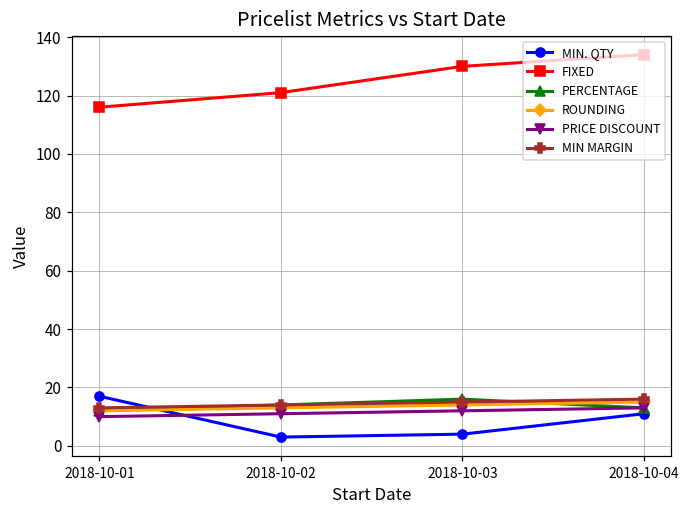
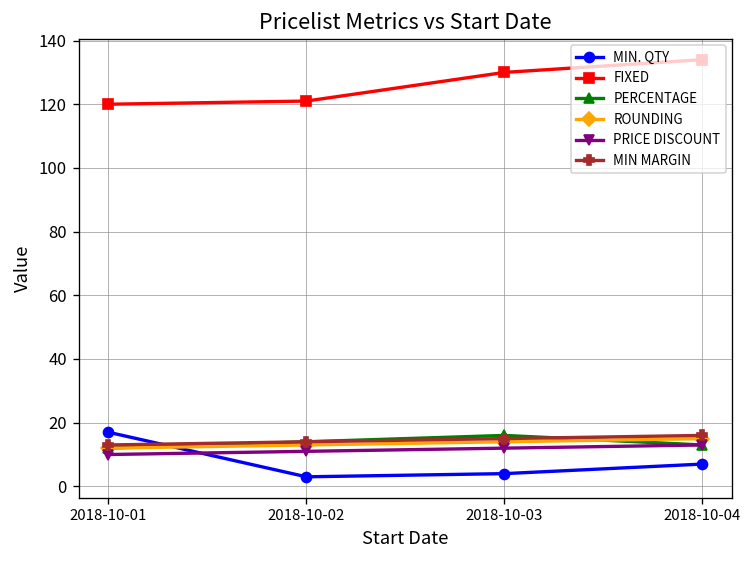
FIXED, 2018-10-01: 116 -> 120
MIN. QTY, 2018-10-04: 11 -> 7
